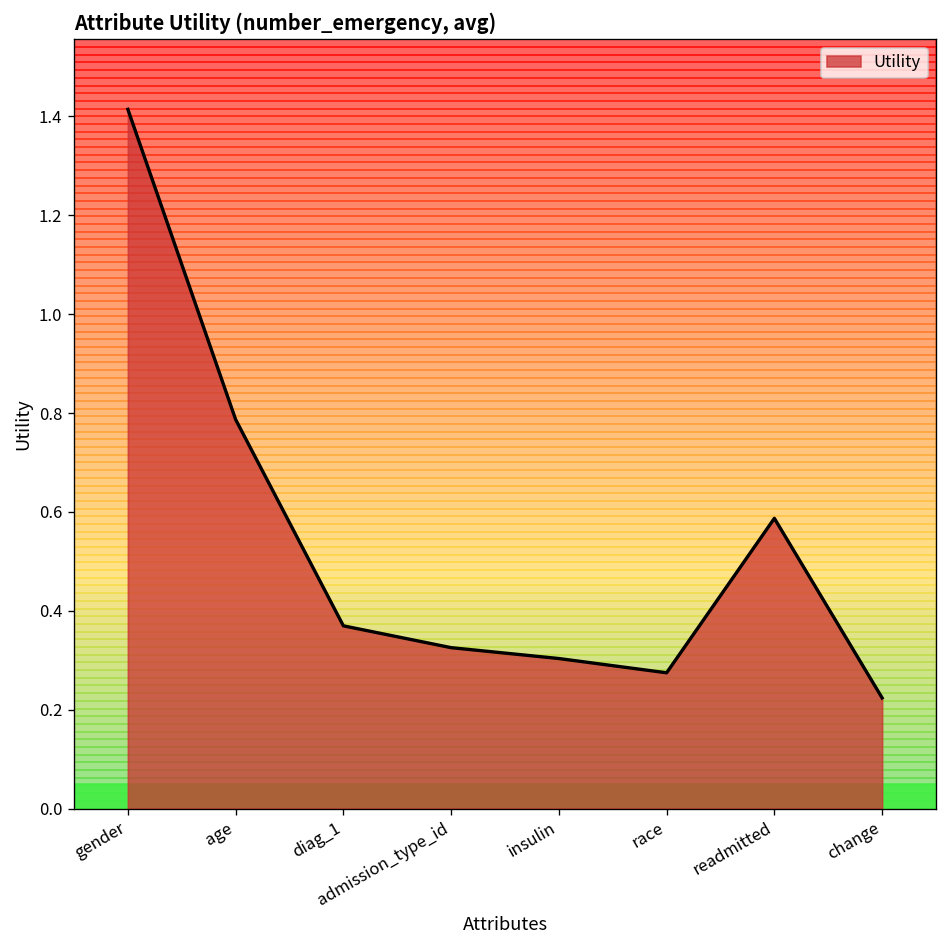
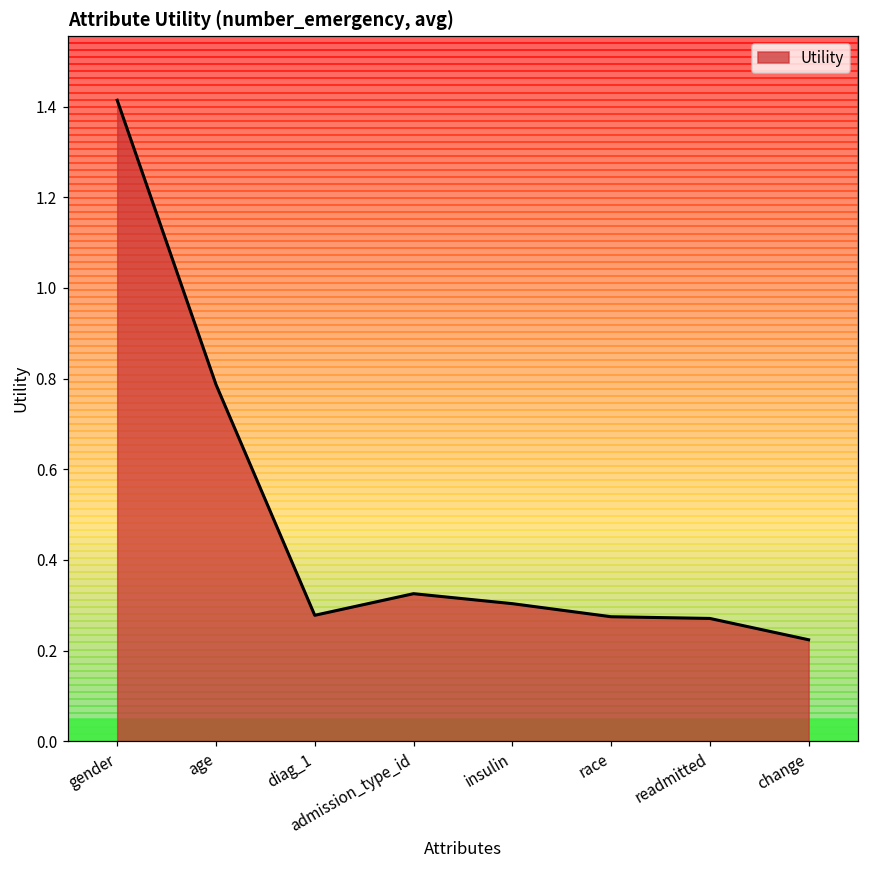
diag_1: 0.37 -> 0.28
readmitted: 0.59 -> 0.27
